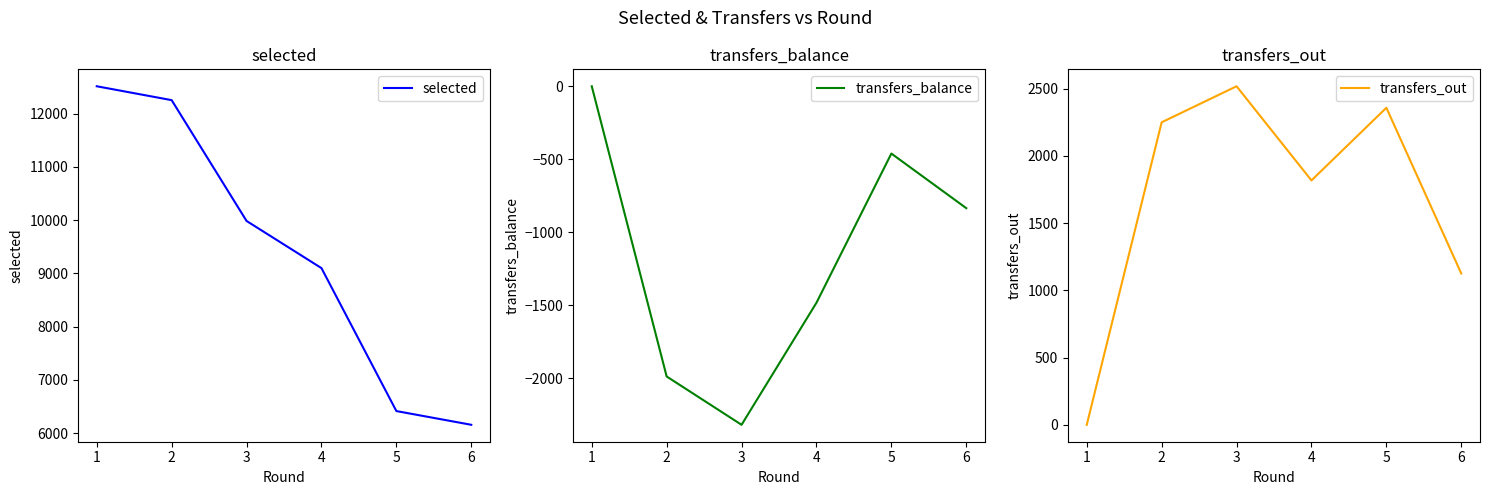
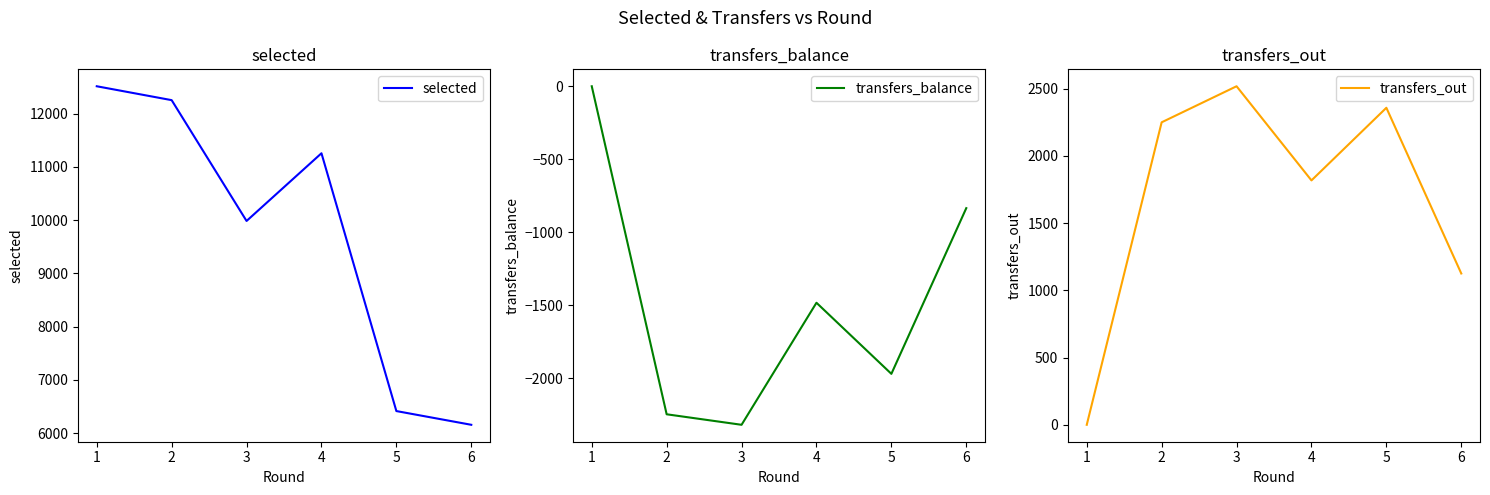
selected, 4: 9100 -> 11300
transfers_balance, 2: -1990 -> -2250
transfers_balance, 5: -460 -> -1970
